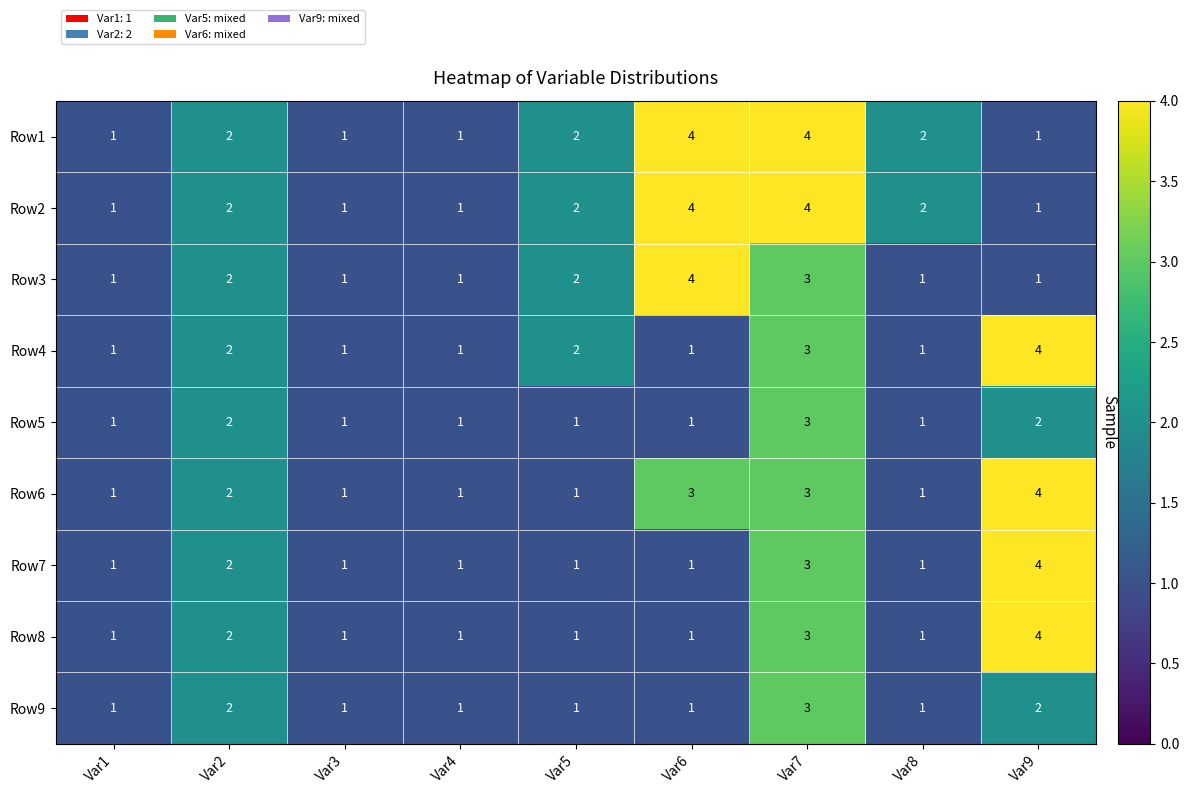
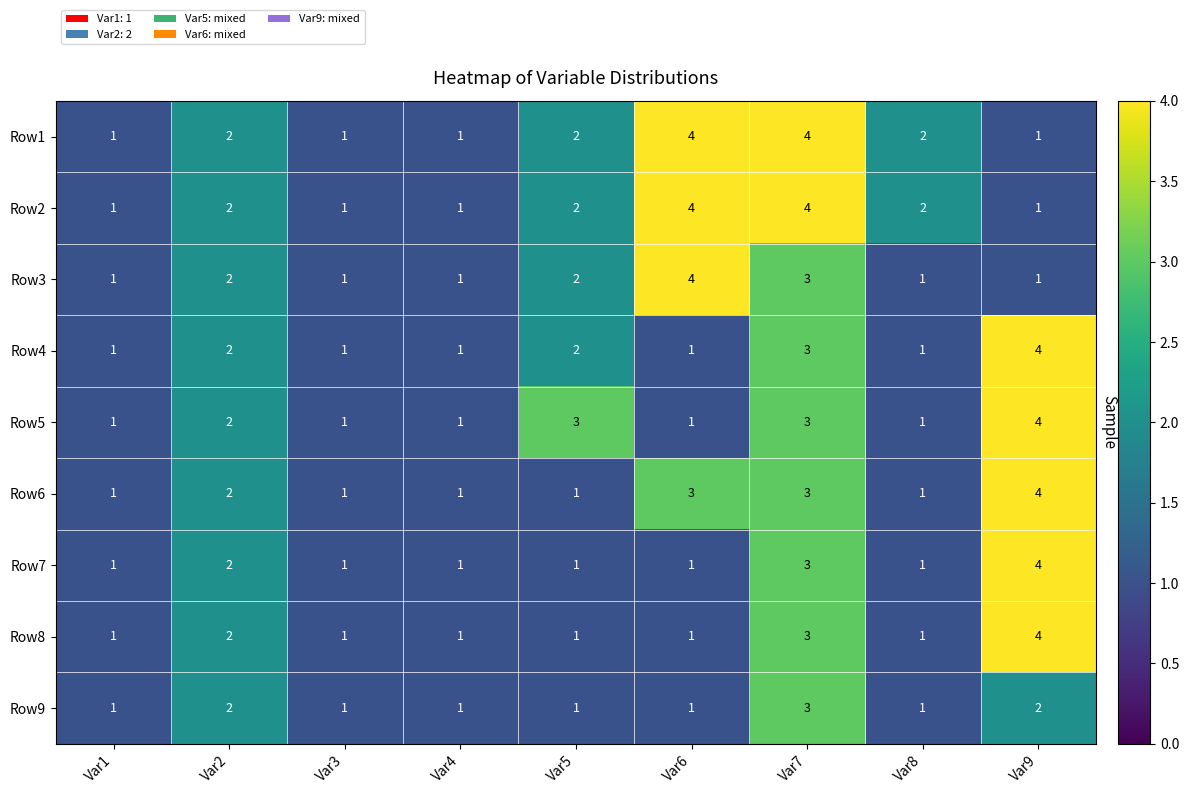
Row5, Var5: 1 -> 3
Row5, Var9: 2 -> 4
